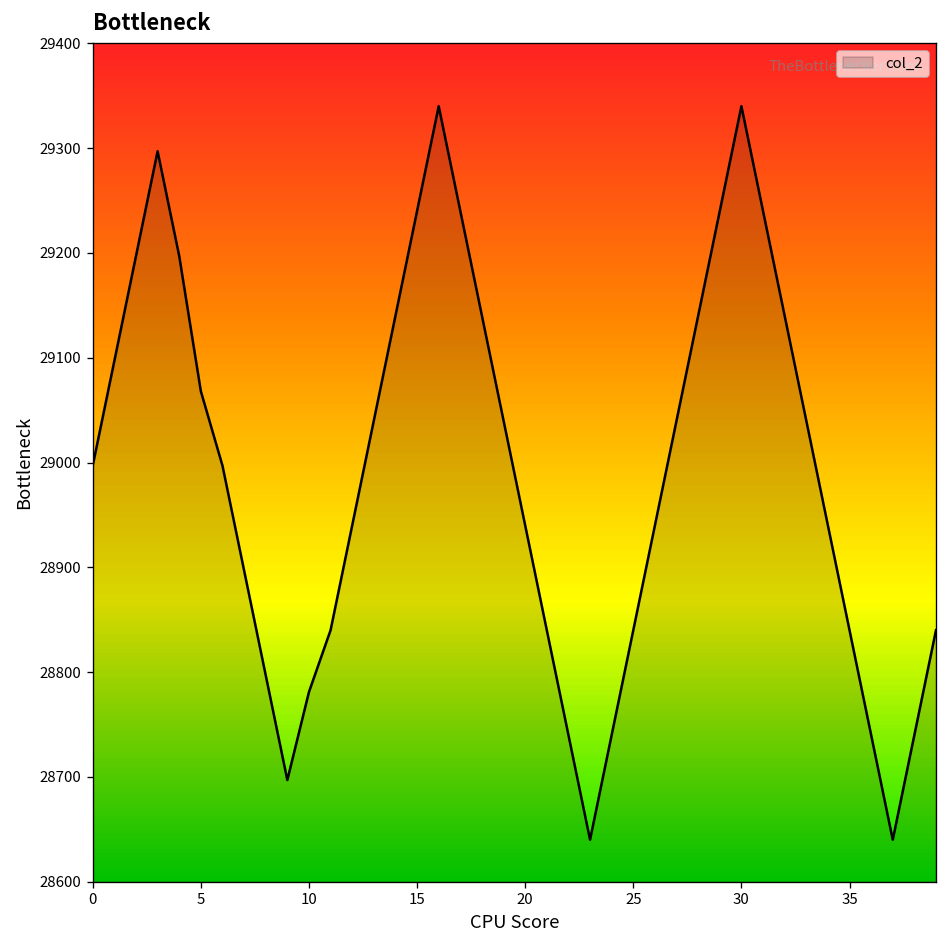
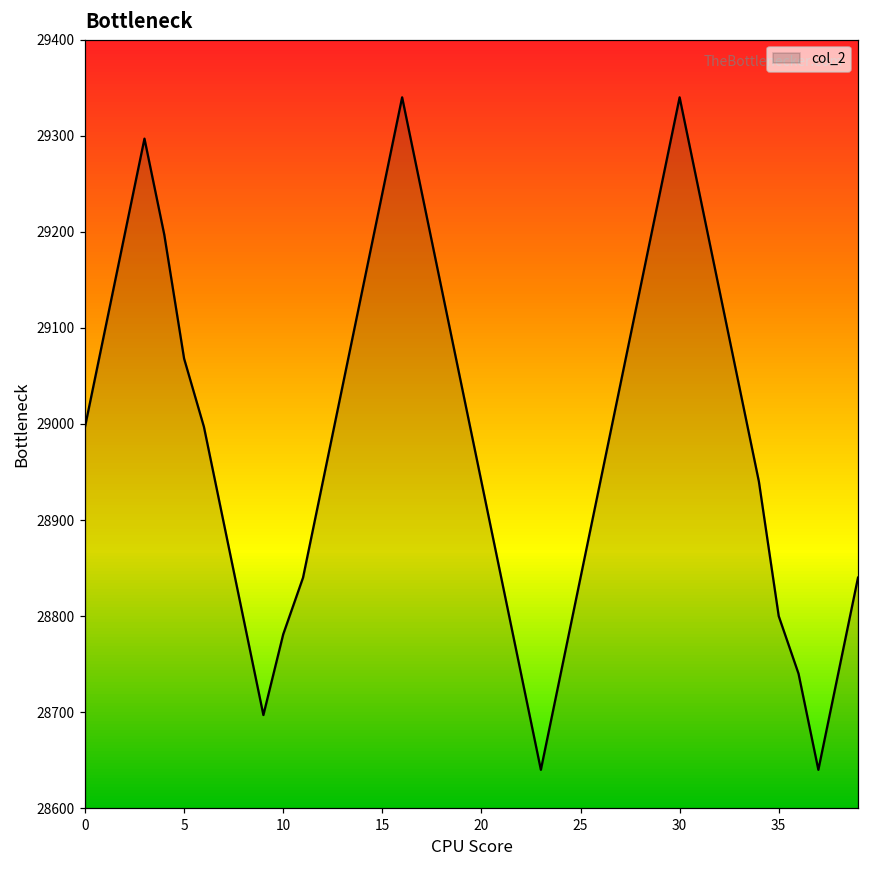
35: 28840 -> 28800
